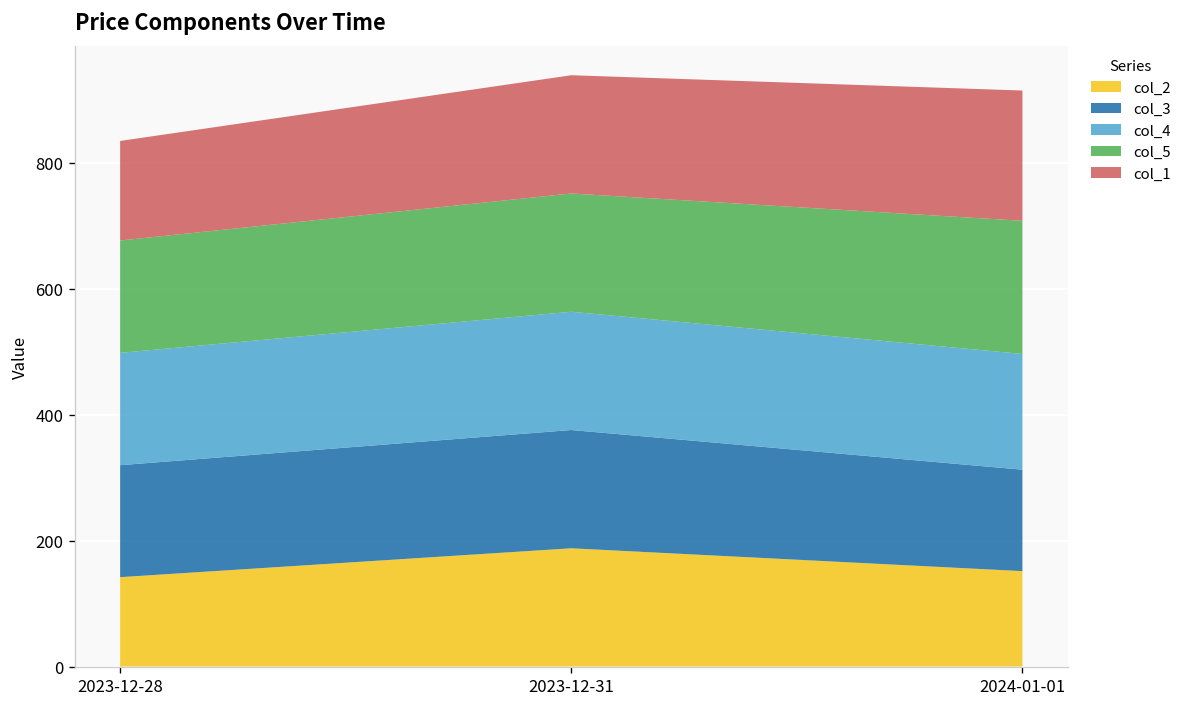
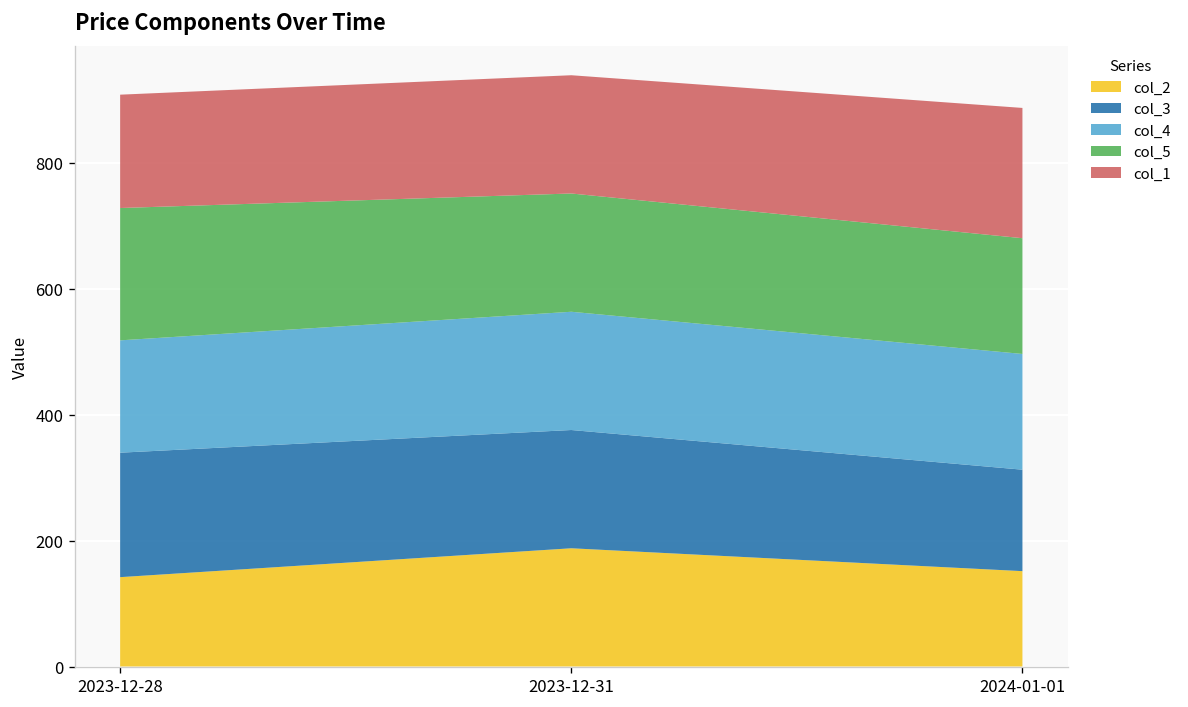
col_3, 2023-12-28: 180 -> 200
col_5, 2023-12-28: 180 -> 210
col_1, 2023-12-28: 160 -> 180
col_5, 2024-01-01: 210 -> 180
